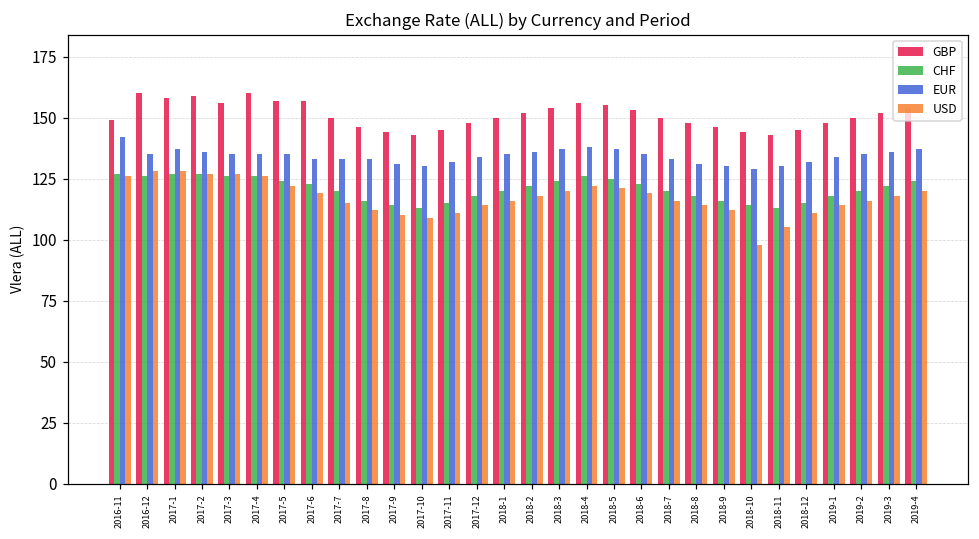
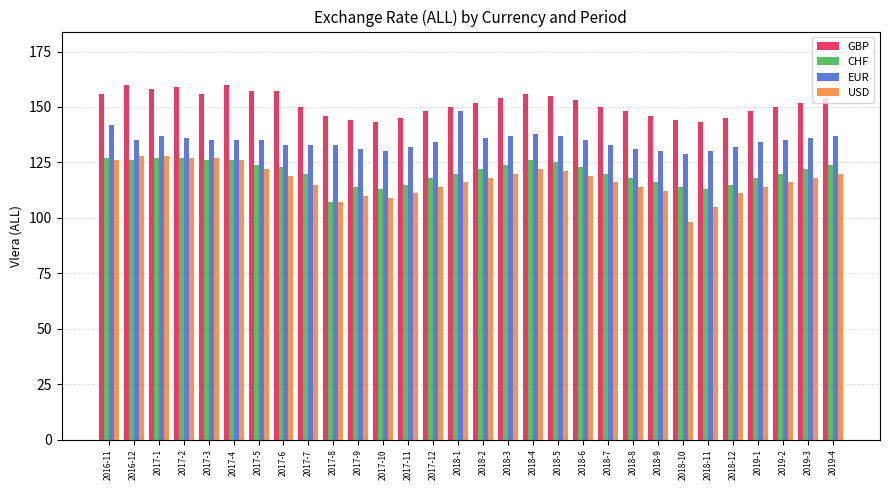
GBP, 2016-11: 149 -> 156
CHF, 2017-8: 116 -> 107
USD, 2017-8: 112 -> 107
EUR, 2018-1: 135 -> 148
